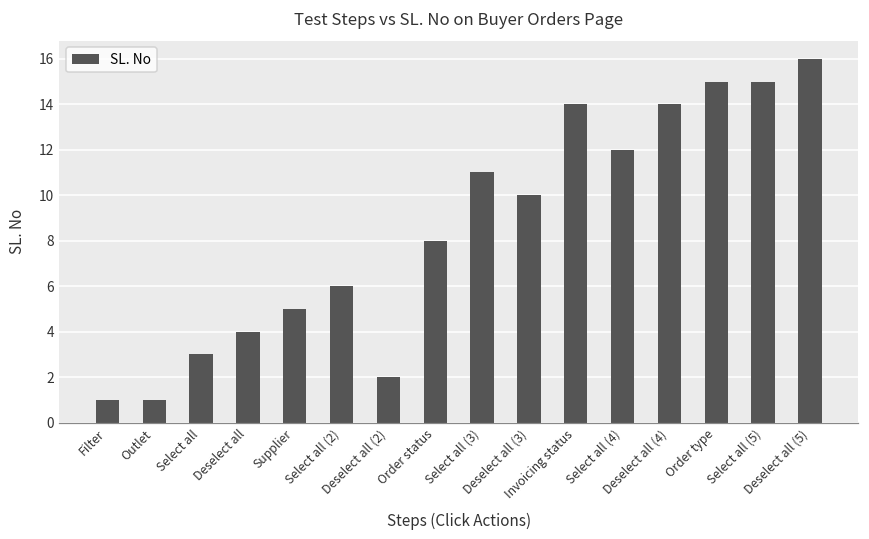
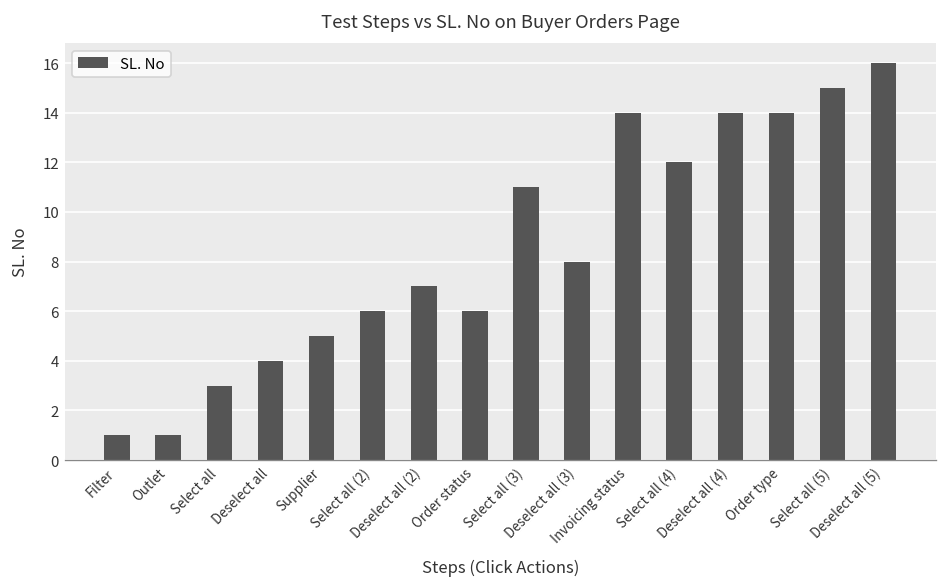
Deselect all (2): 2 -> 7
Order status: 8 -> 6
Deselect all (3): 10 -> 8
Order type: 15 -> 14
